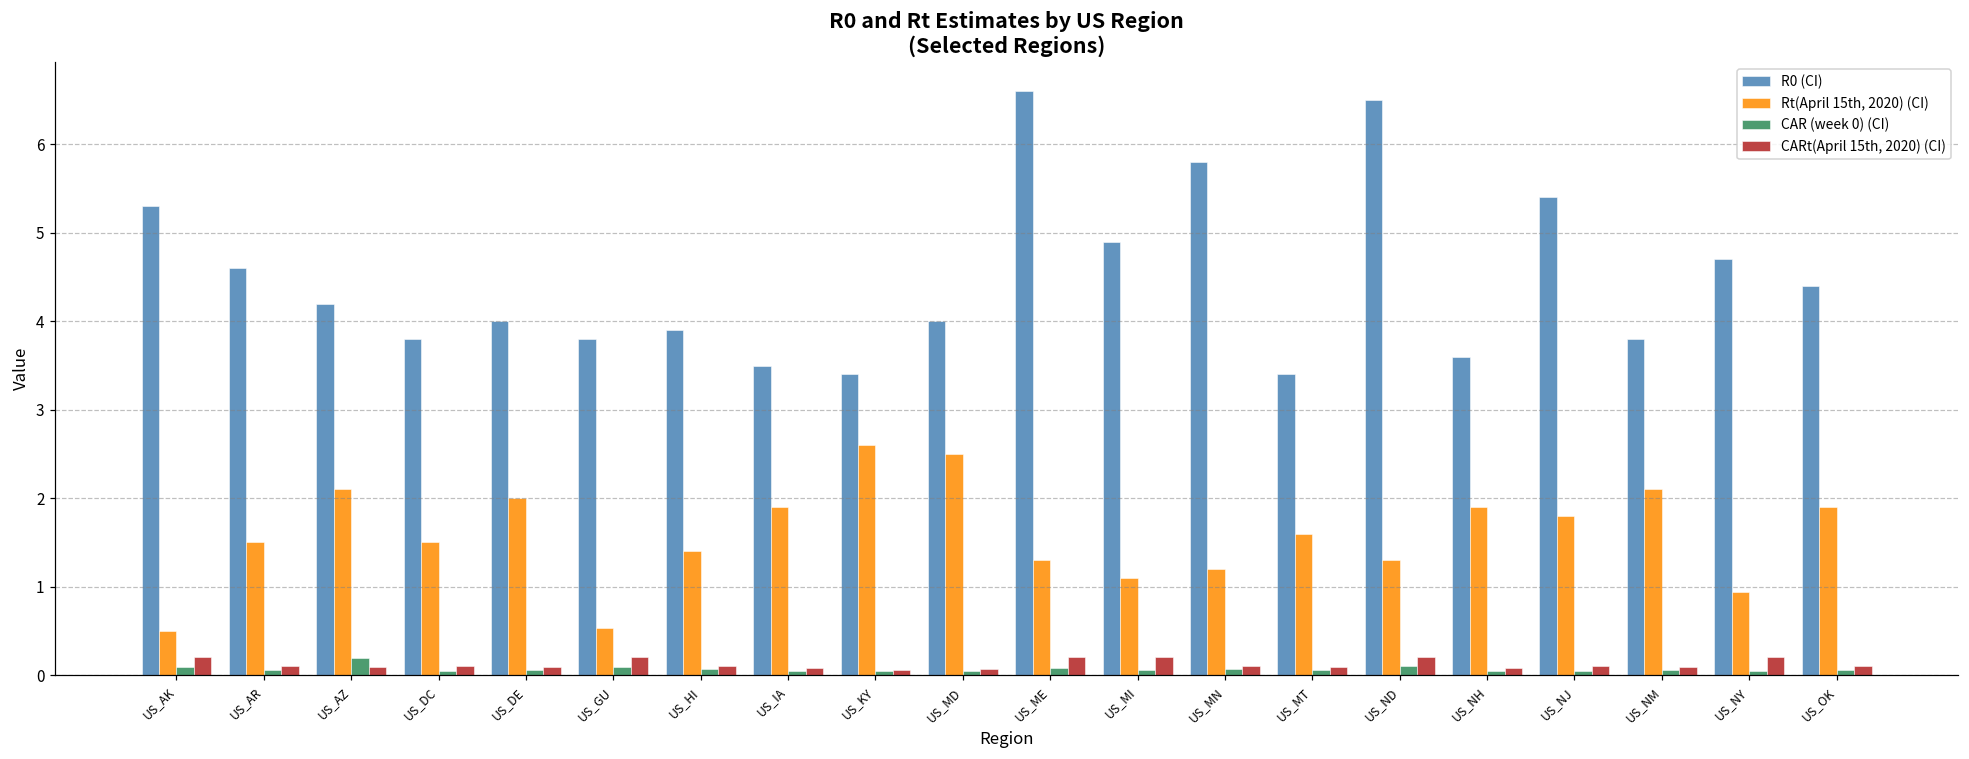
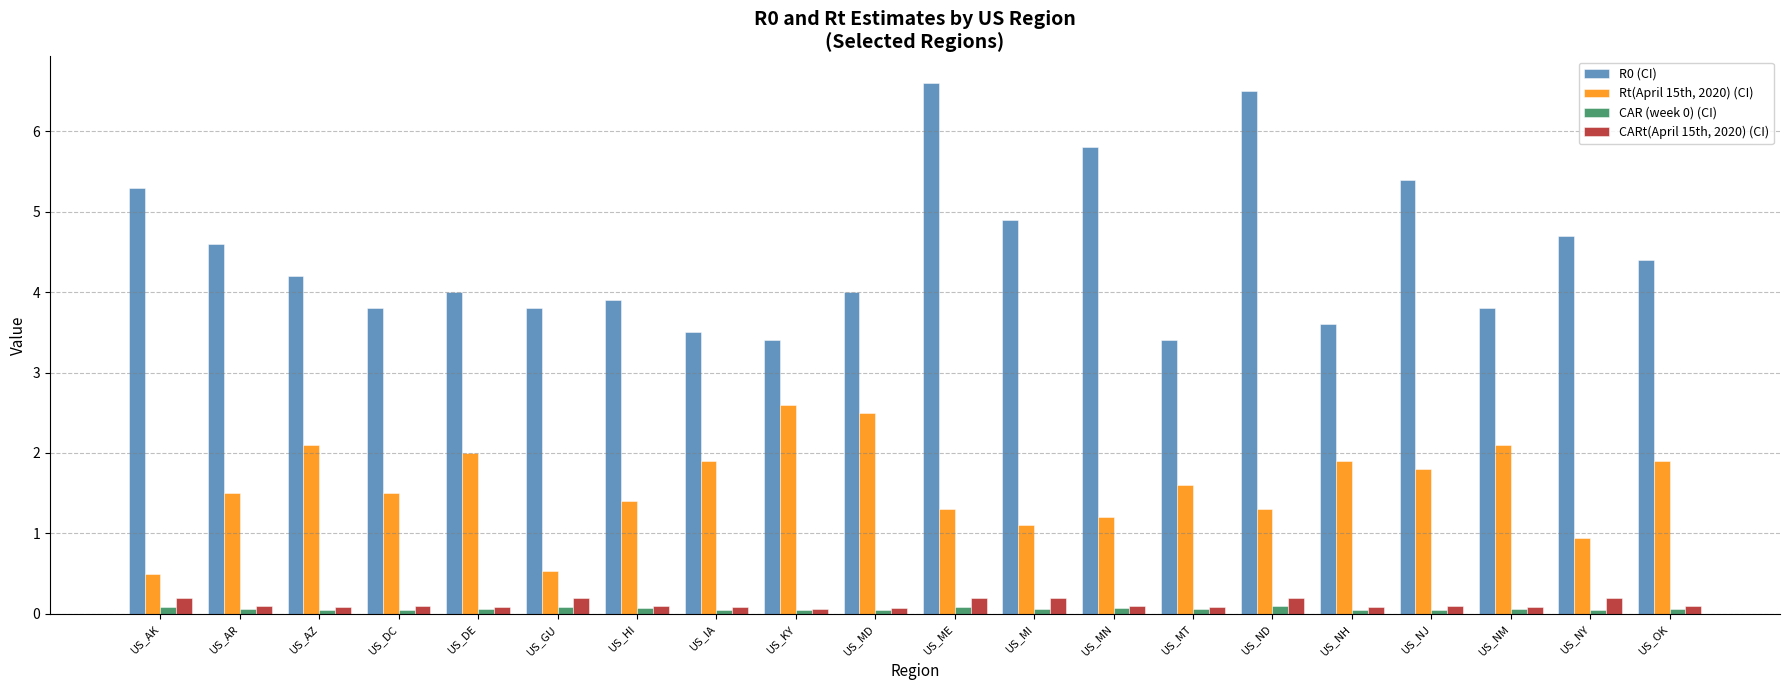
CAR (week 0) (CI), US_AZ: 0.2 -> 0.1
